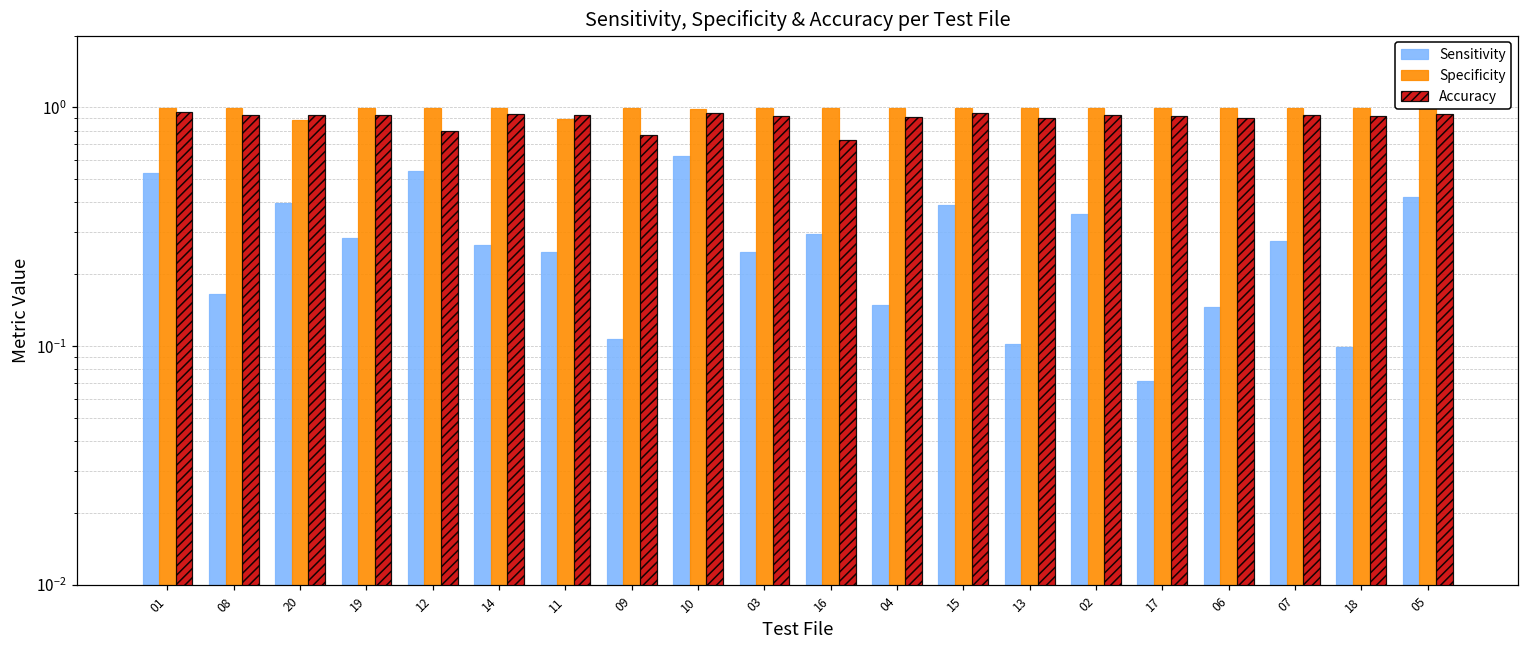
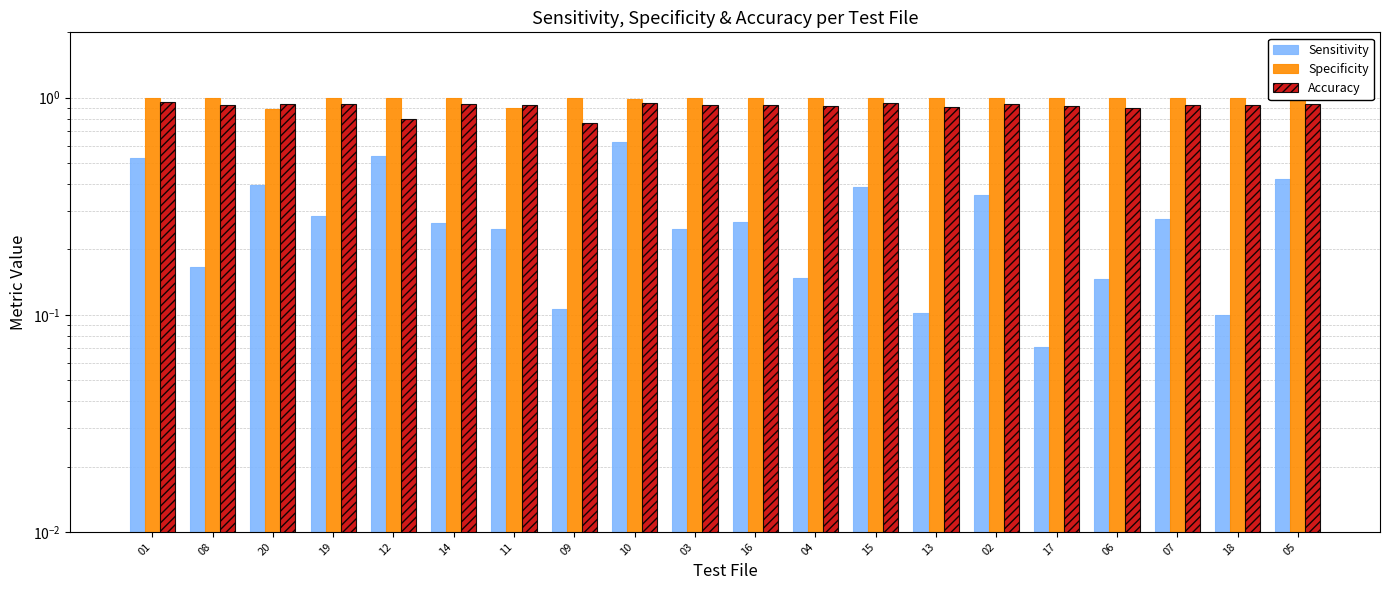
Sensitivity, 16: 0.30 -> 0.27
Accuracy, 16: 0.73 -> 0.93
